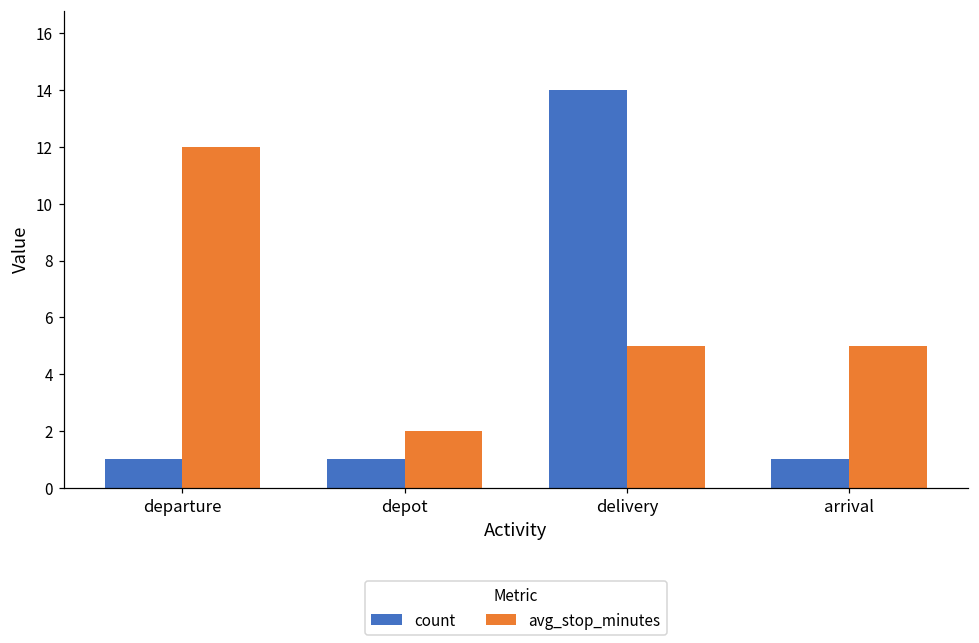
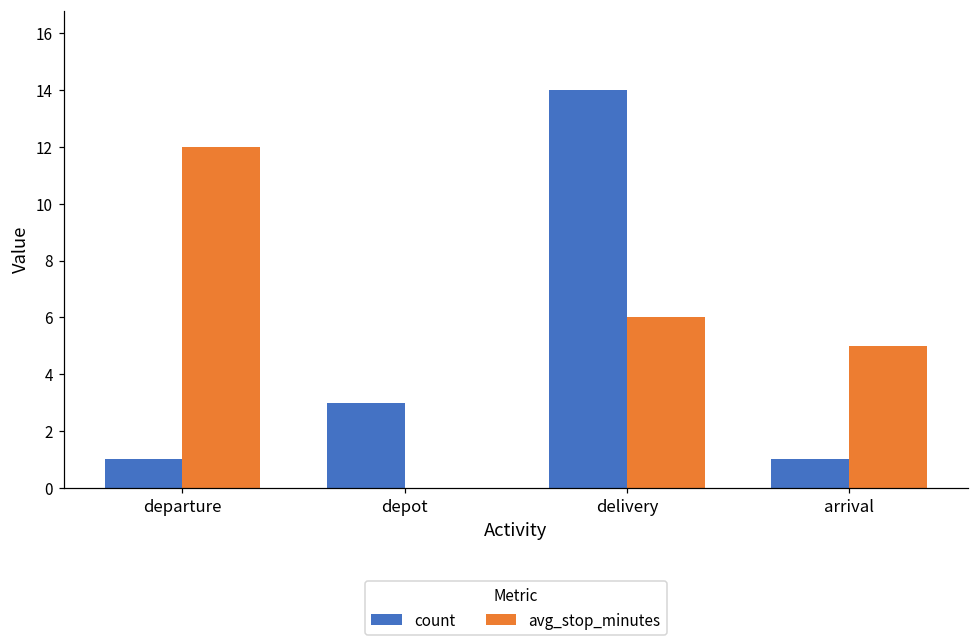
count, depot: 1 -> 3
avg_stop_minutes, depot: 2 -> 0
avg_stop_minutes, delivery: 5 -> 6
